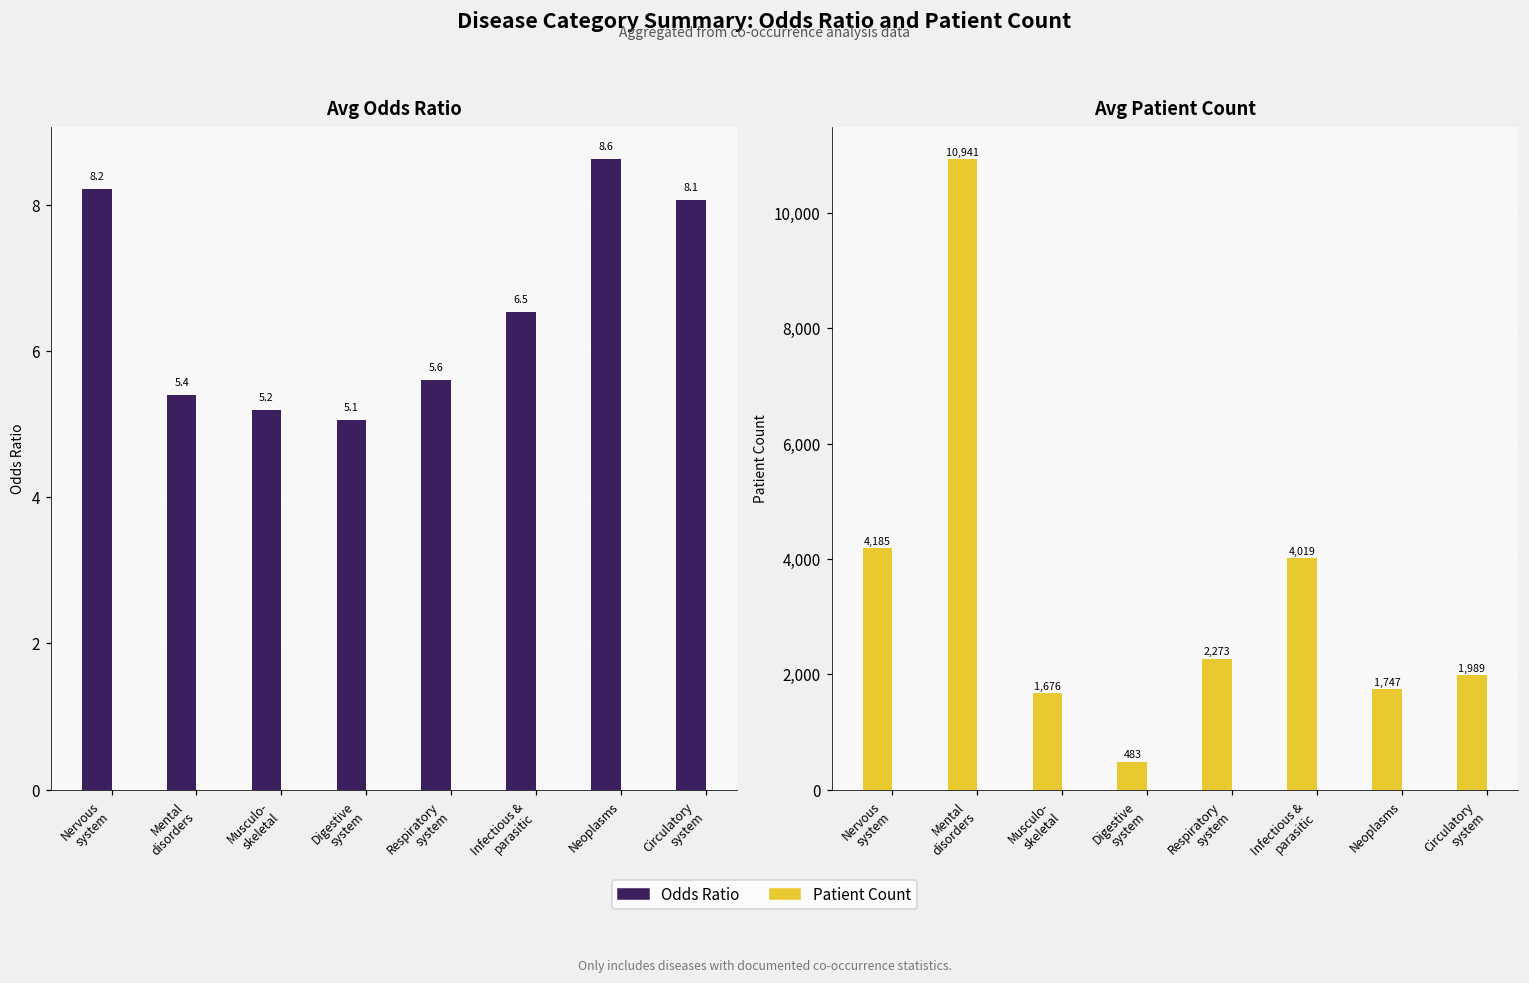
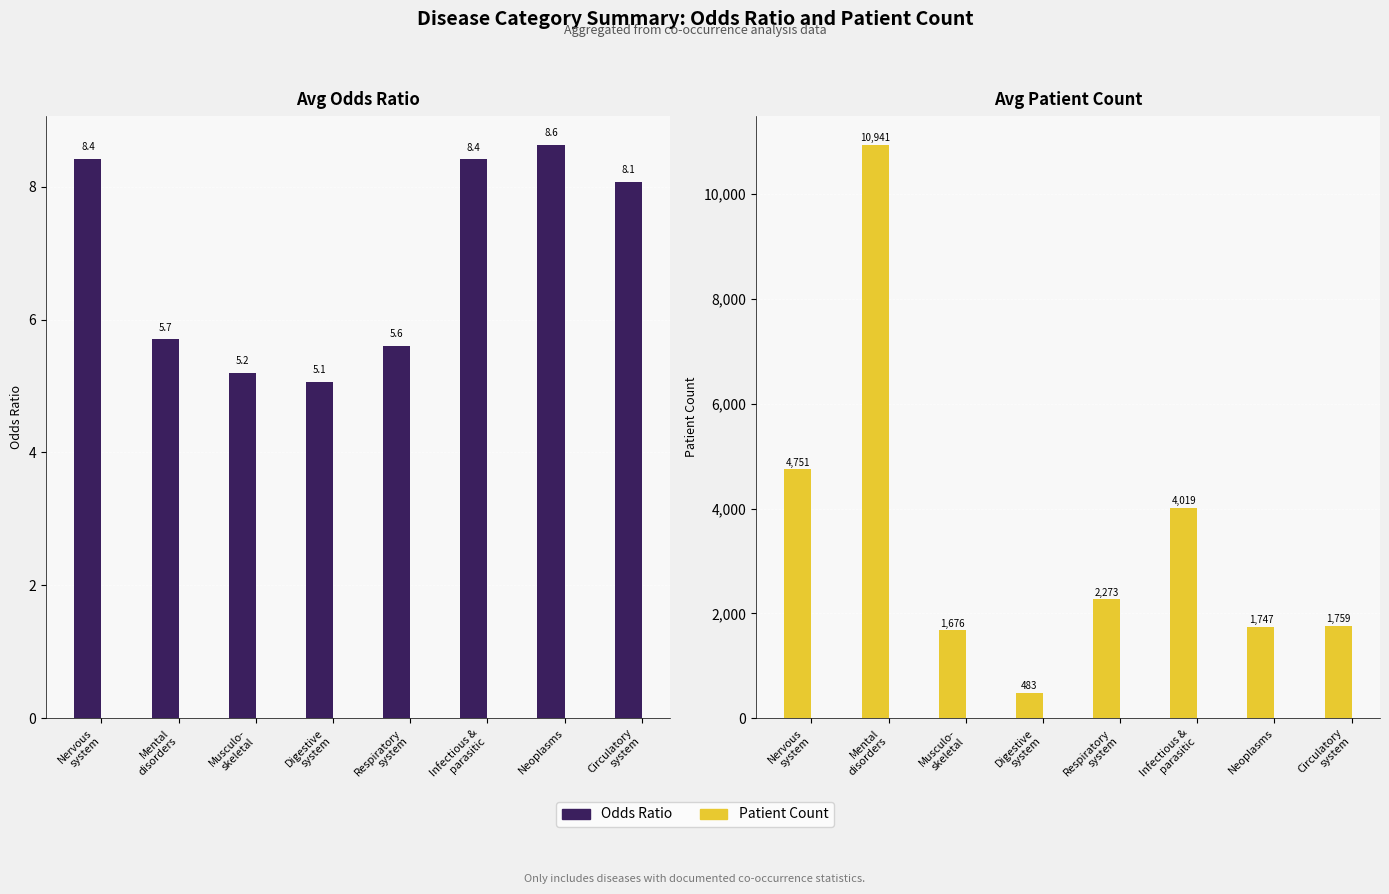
Avg Odds Ratio, Nervous system: 8.2 -> 8.4
Avg Odds Ratio, Mental disorders: 5.4 -> 5.7
Avg Odds Ratio, Infectious & parasitic: 6.5 -> 8.4
Avg Patient Count, Nervous system: 4,185 -> 4,751
Avg Patient Count, Circulatory system: 1,989 -> 1,759
